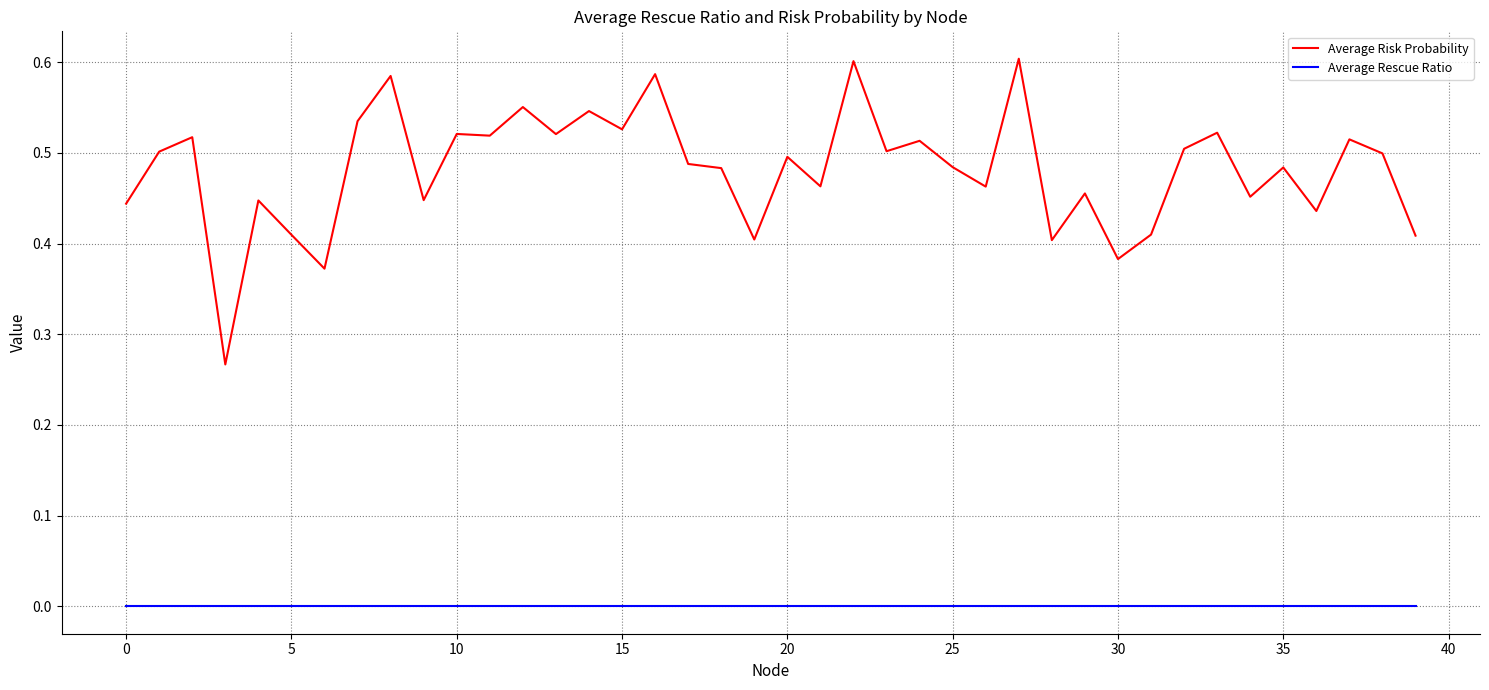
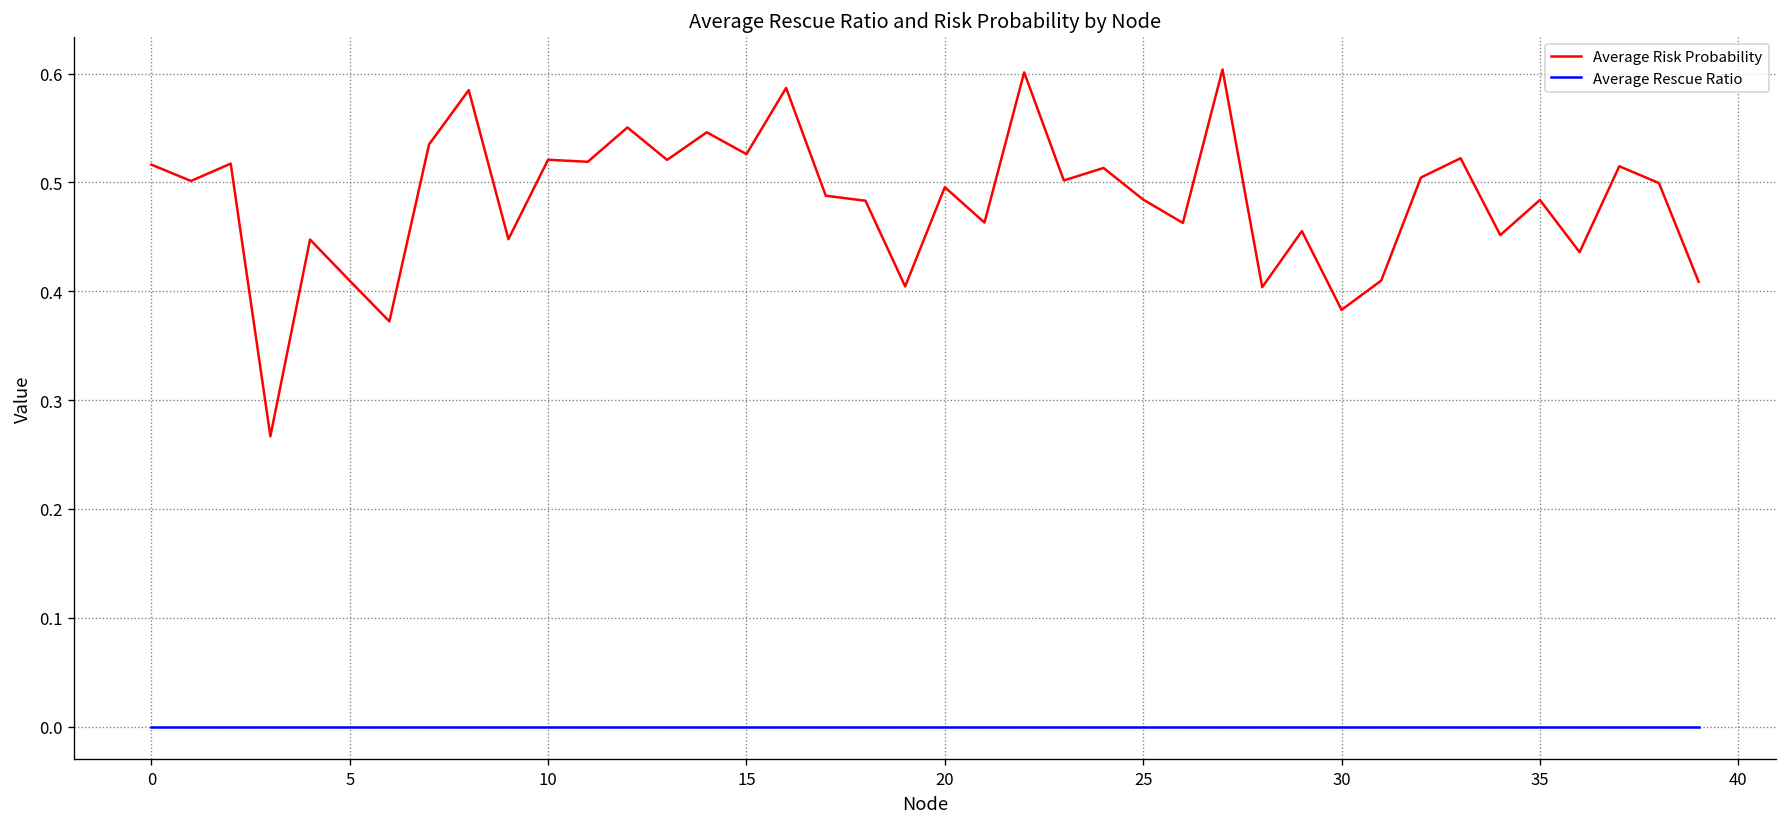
Average Risk Probability, 0: 0.44 -> 0.52
